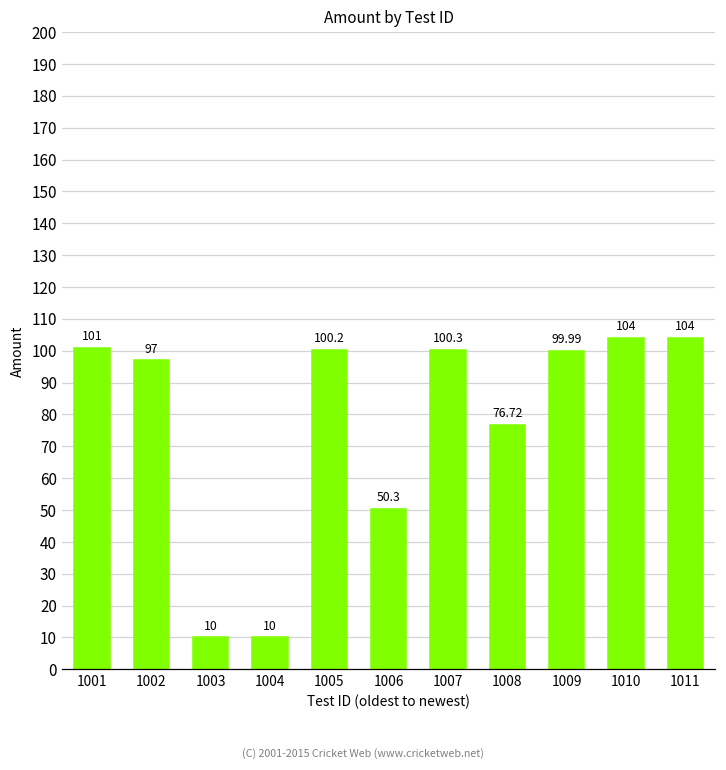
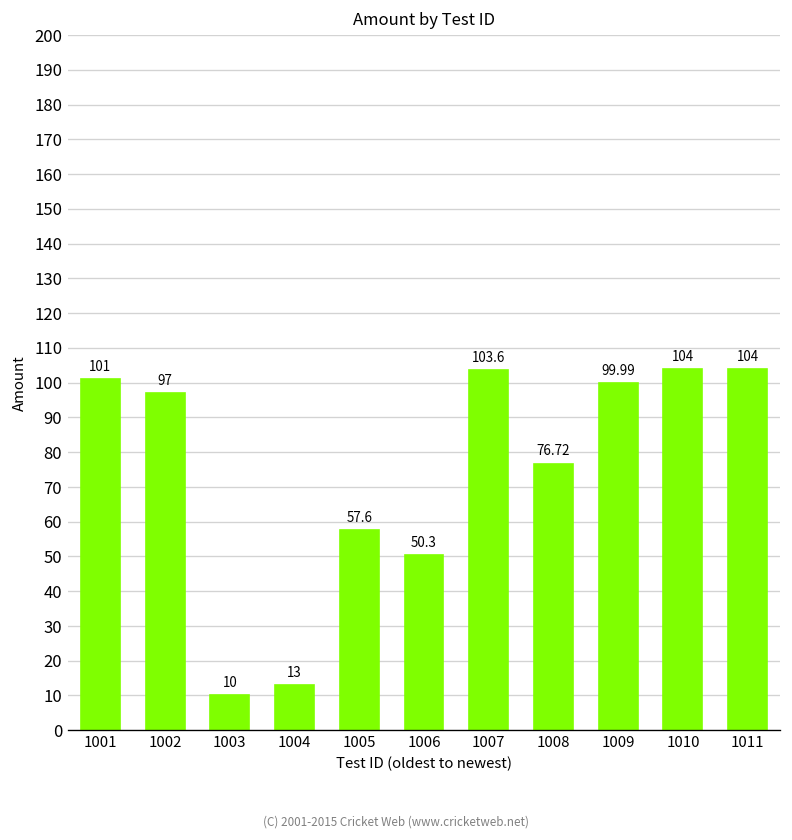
1004: 10 -> 13
1005: 100.2 -> 57.6
1007: 100.3 -> 103.6
